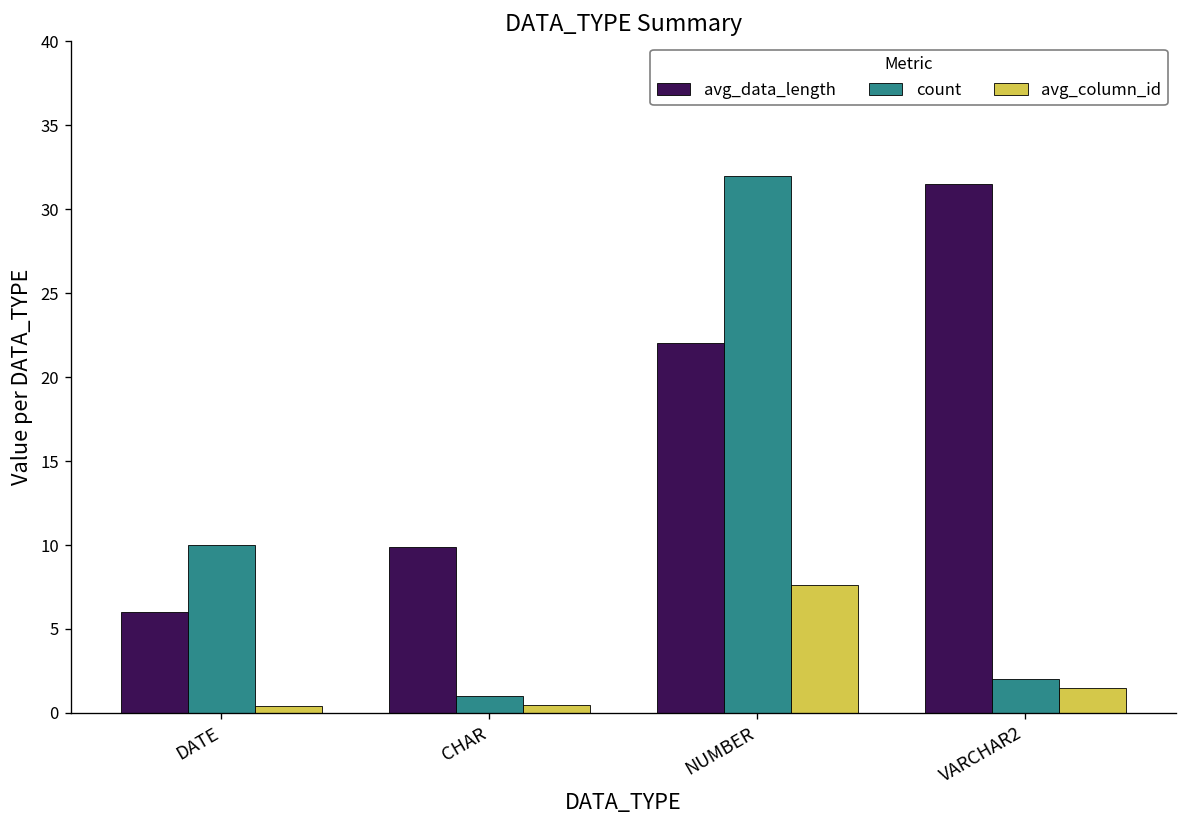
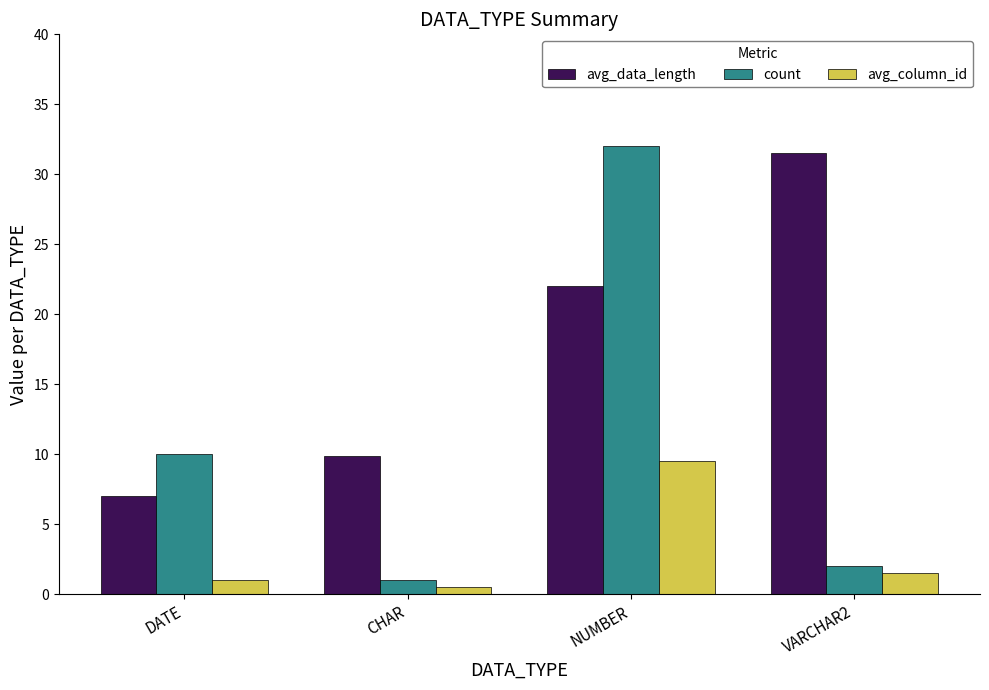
avg_data_length, DATE: 6 -> 7
avg_column_id, DATE: 0.4 -> 1.0
avg_column_id, NUMBER: 7.6 -> 9.5
